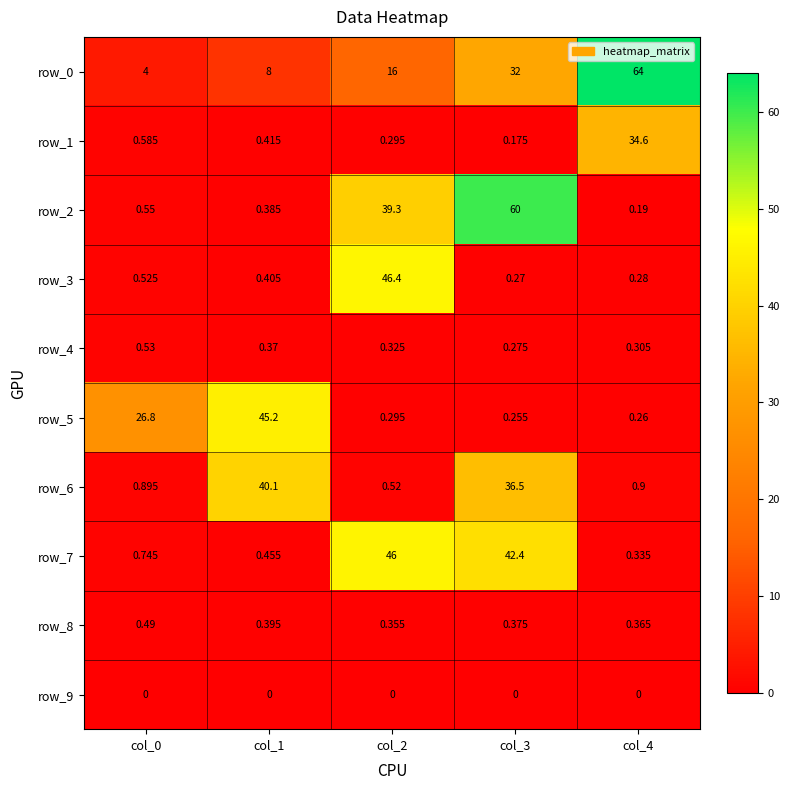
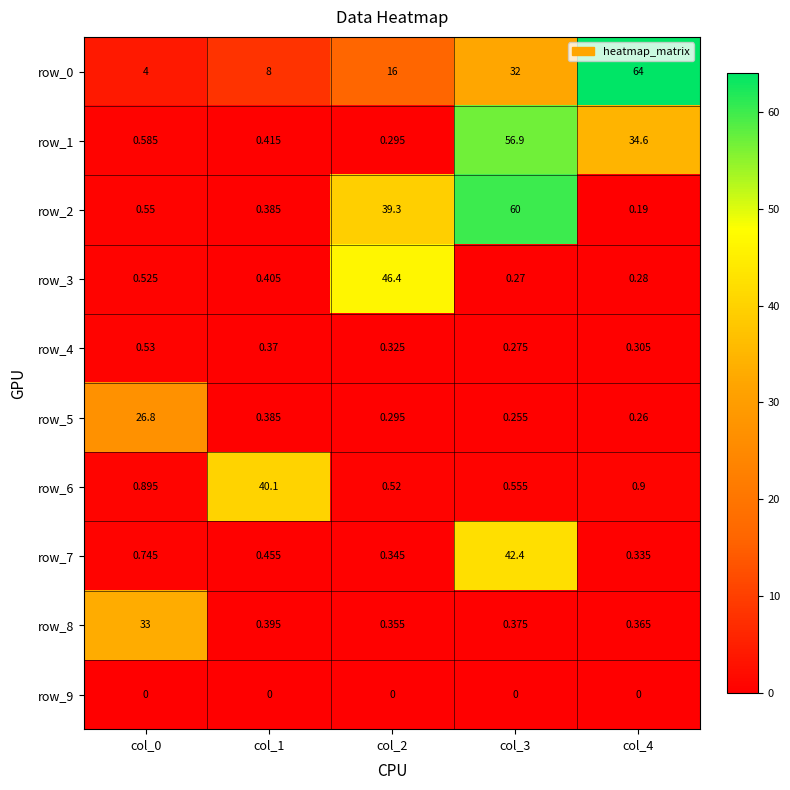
row_1, col_3: 0.175 -> 56.9
row_5, col_1: 45.2 -> 0.385
row_6, col_3: 36.5 -> 0.555
row_7, col_2: 46 -> 0.345
row_8, col_0: 0.49 -> 33
